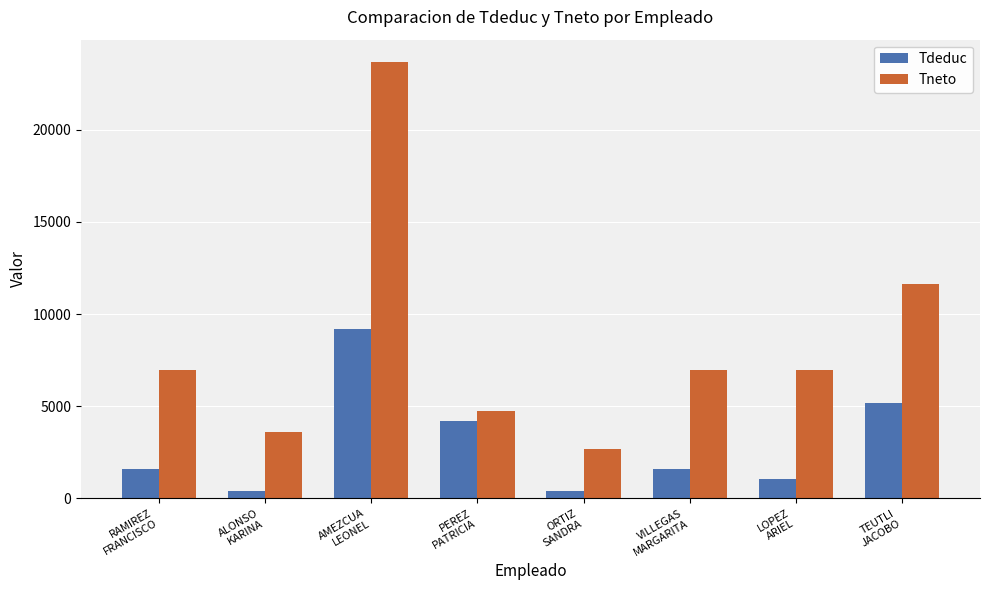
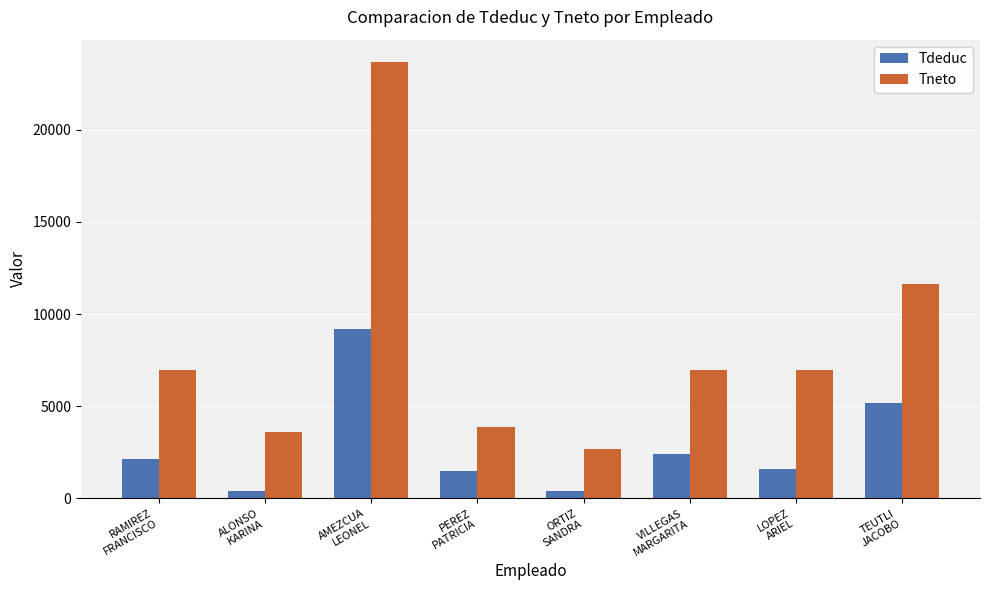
Tdeduc, RAMIREZ FRANCISCO: 1600 -> 2100
Tdeduc, PEREZ PATRICIA: 4200 -> 1500
Tneto, PEREZ PATRICIA: 4800 -> 3900
Tdeduc, VILLEGAS MARGARITA: 1600 -> 2400
Tdeduc, LOPEZ ARIEL: 1100 -> 1600
